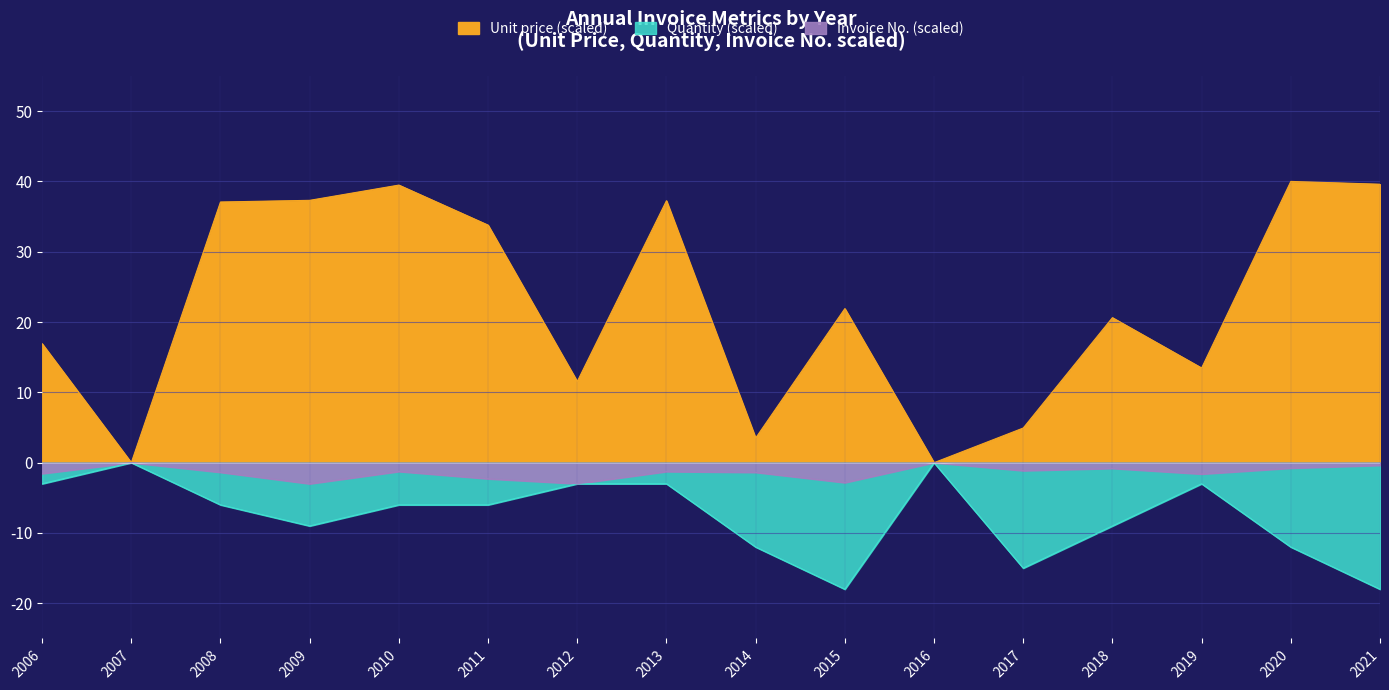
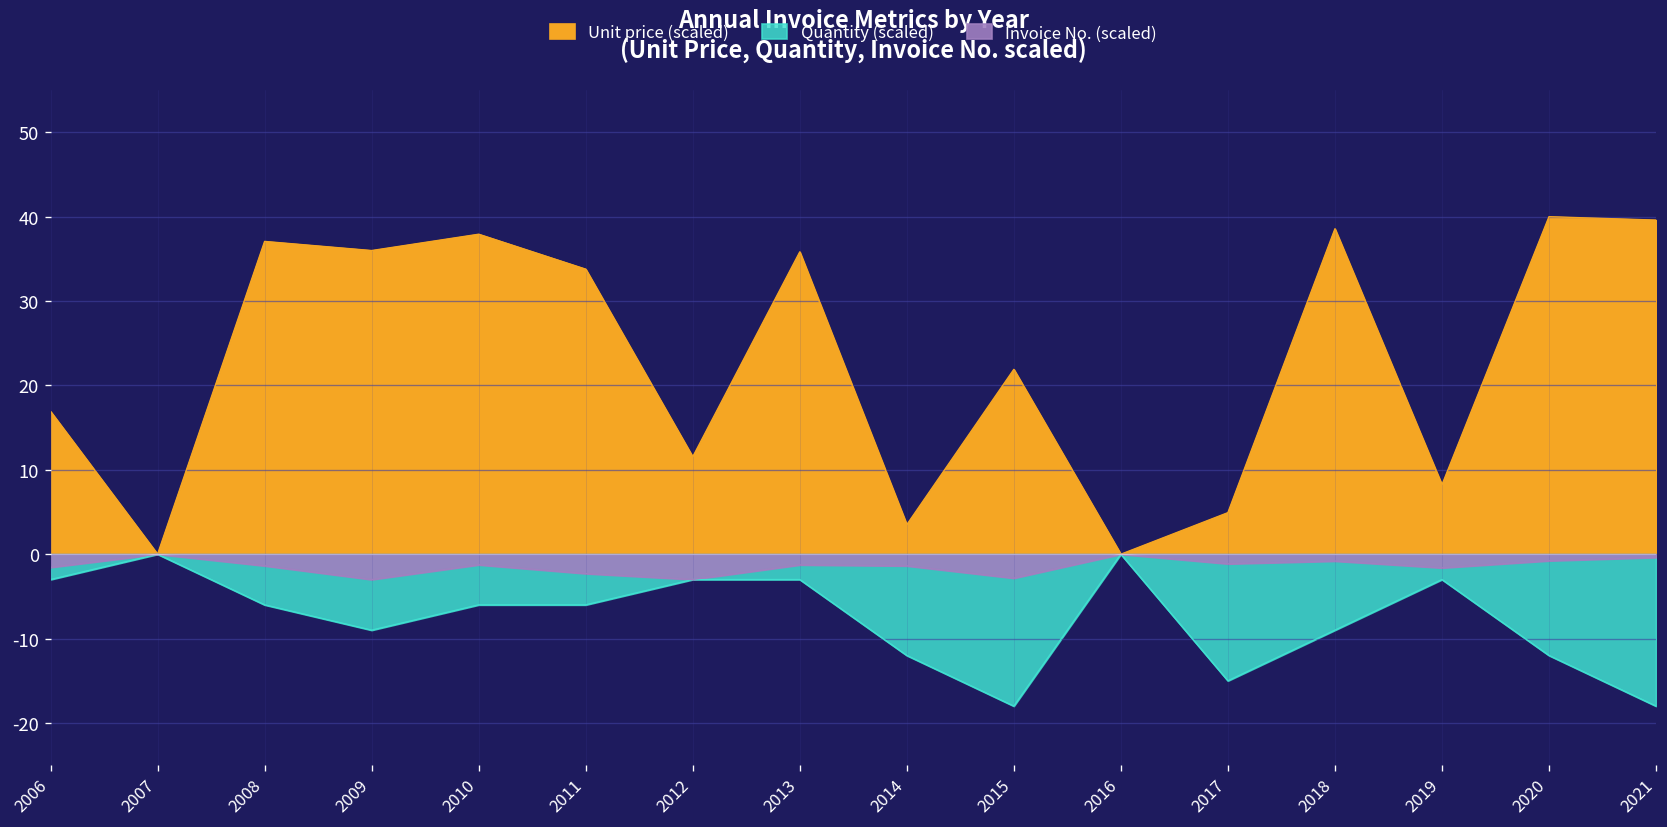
Unit price (scaled), 2009: 37 -> 36
Unit price (scaled), 2010: 39 -> 38
Unit price (scaled), 2013: 37 -> 36
Unit price (scaled), 2018: 21 -> 39
Unit price (scaled), 2019: 13 -> 8
